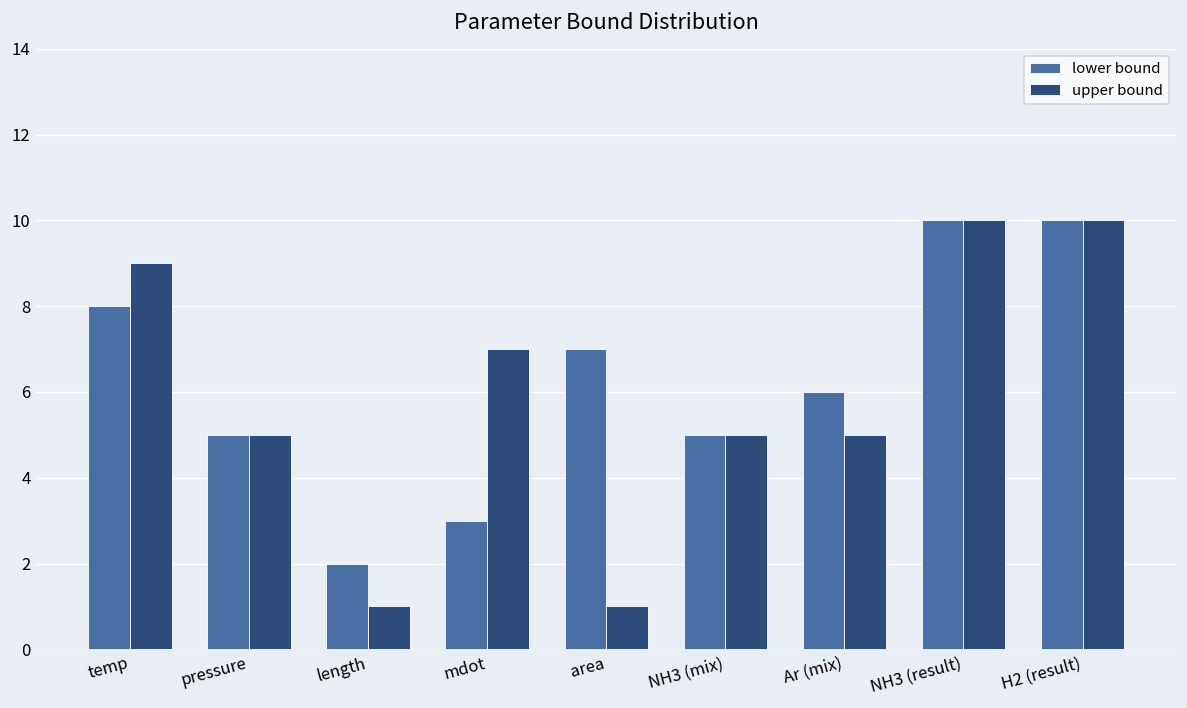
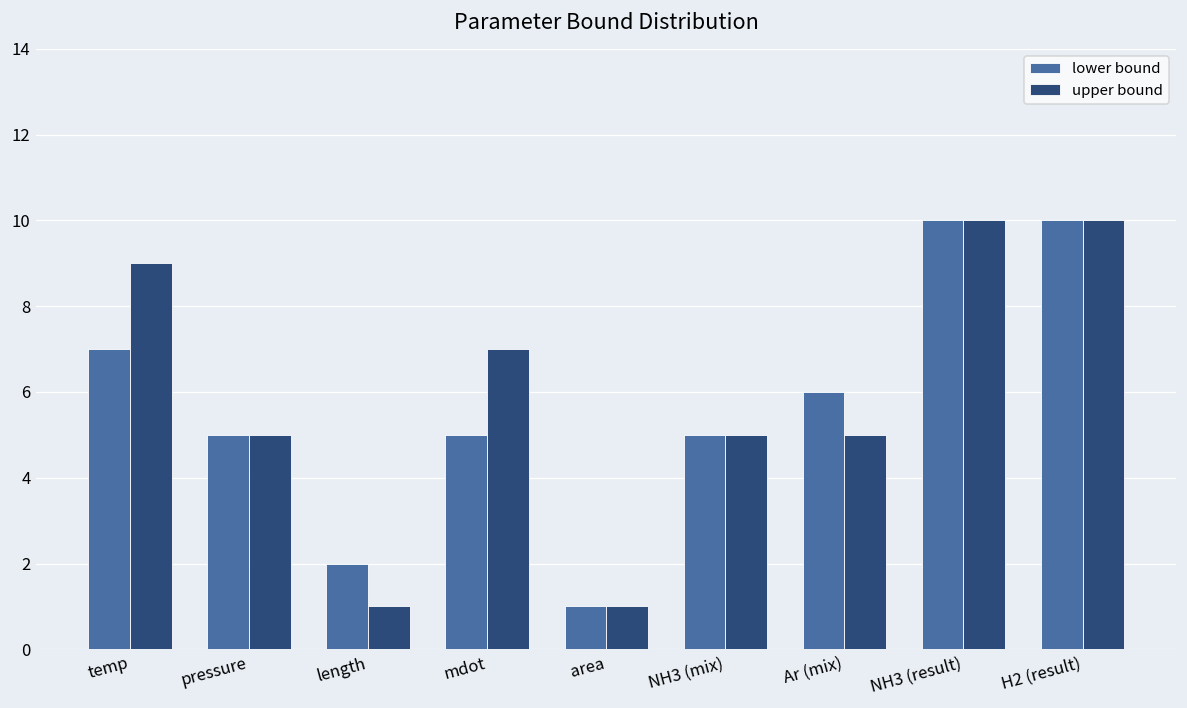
lower bound, temp: 8 -> 7
lower bound, mdot: 3 -> 5
lower bound, area: 7 -> 1
